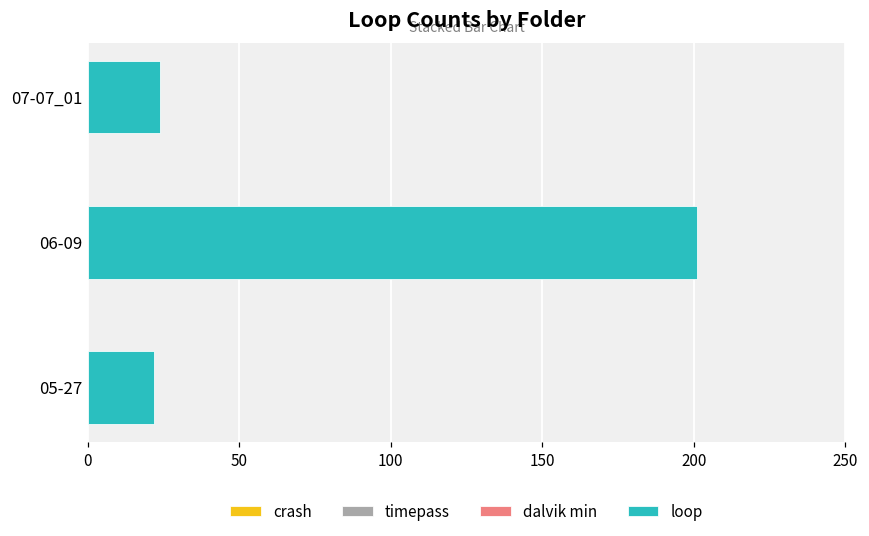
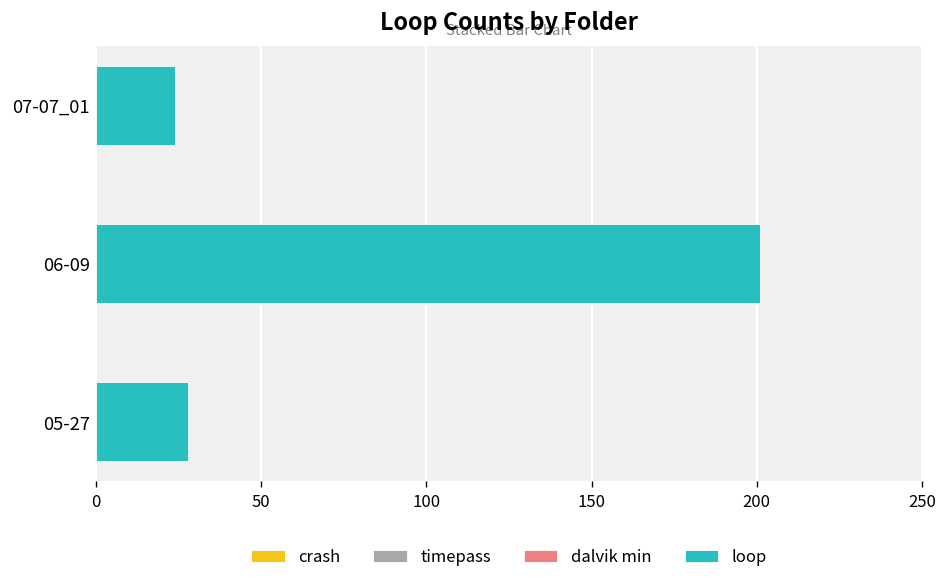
loop, 05-27: 22 -> 28
